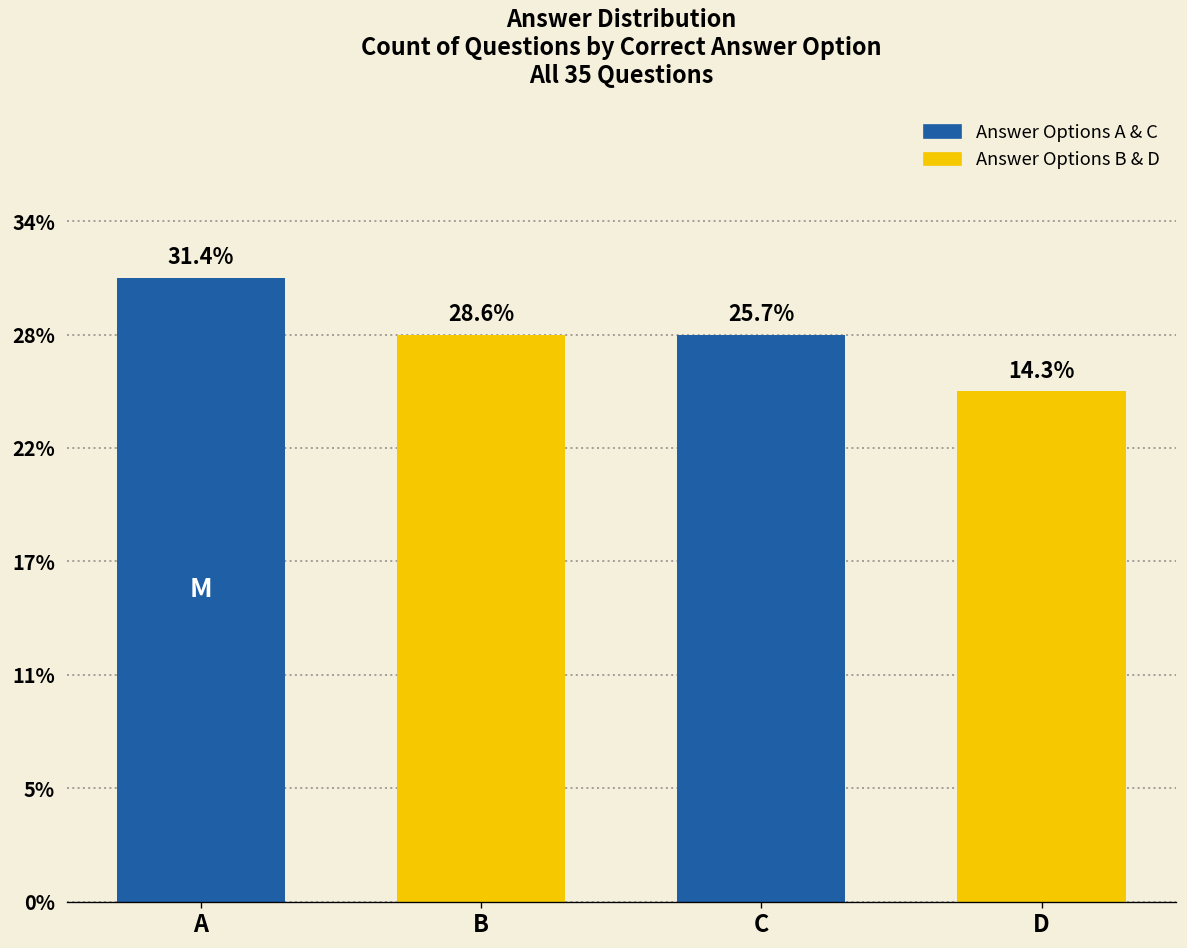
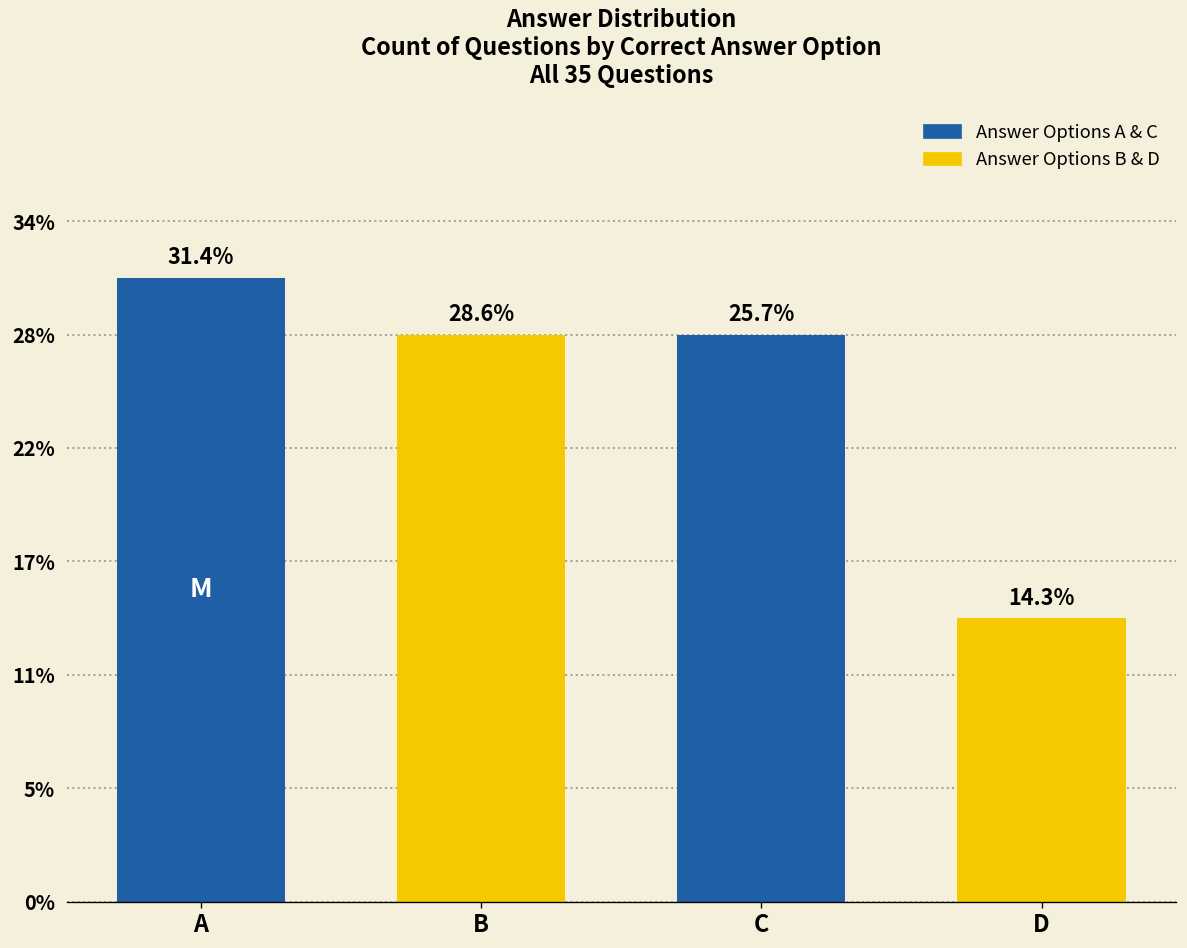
D: 25.5% -> 14.2%
